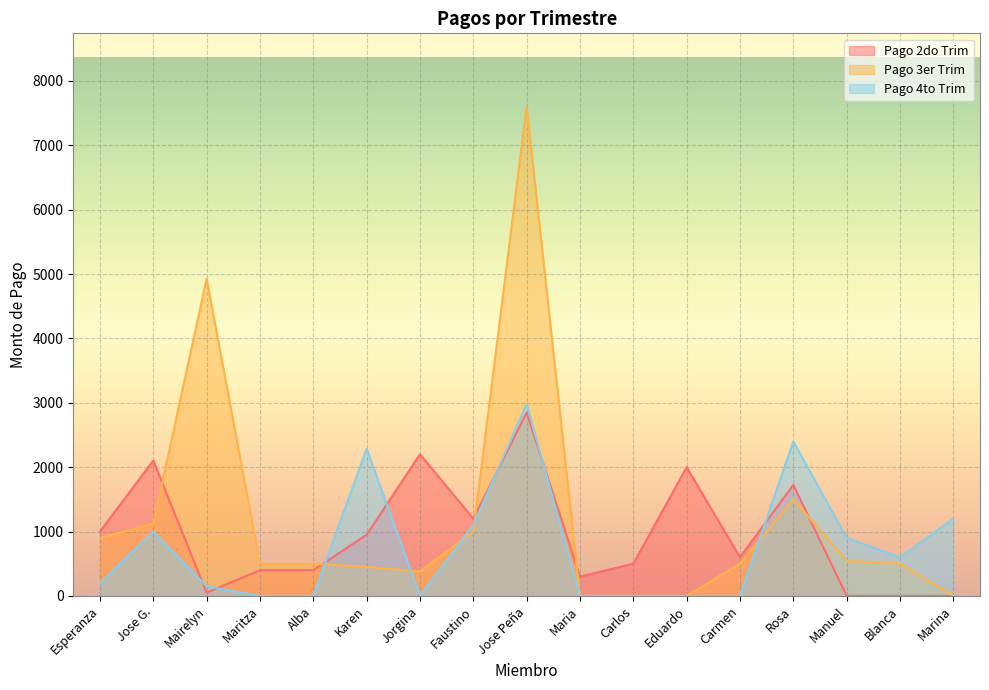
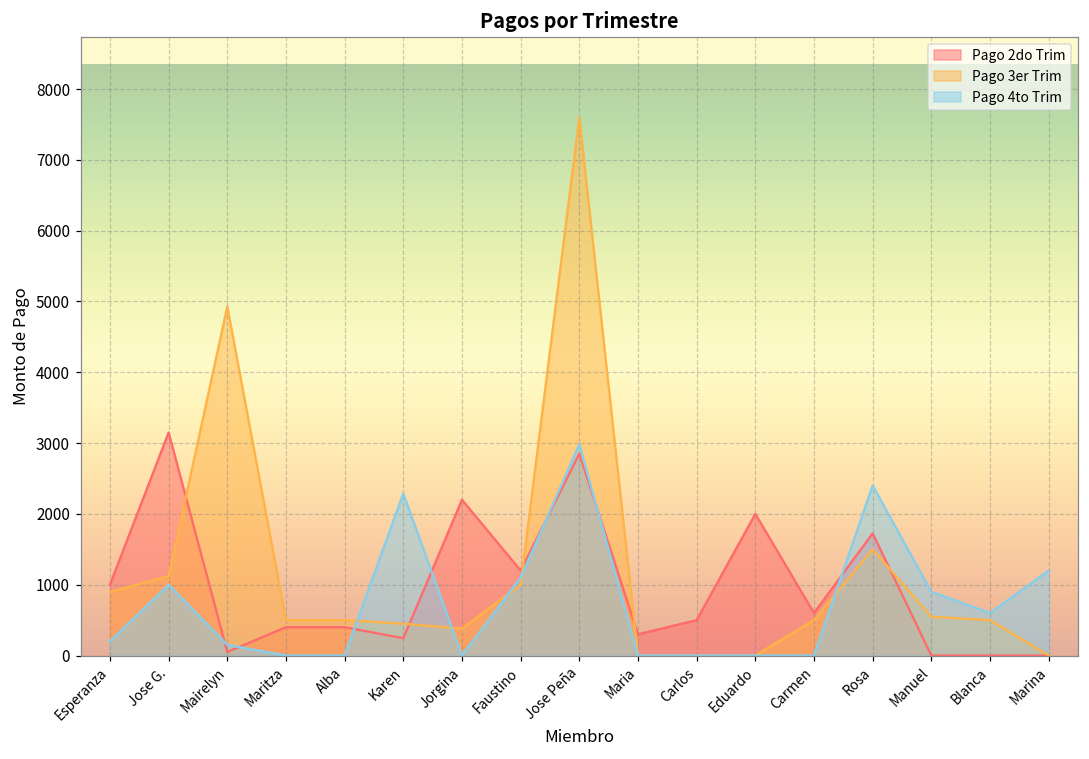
Pago 2do Trim, Jose G.: 2100 -> 3200
Pago 2do Trim, Karen: 1000 -> 200
